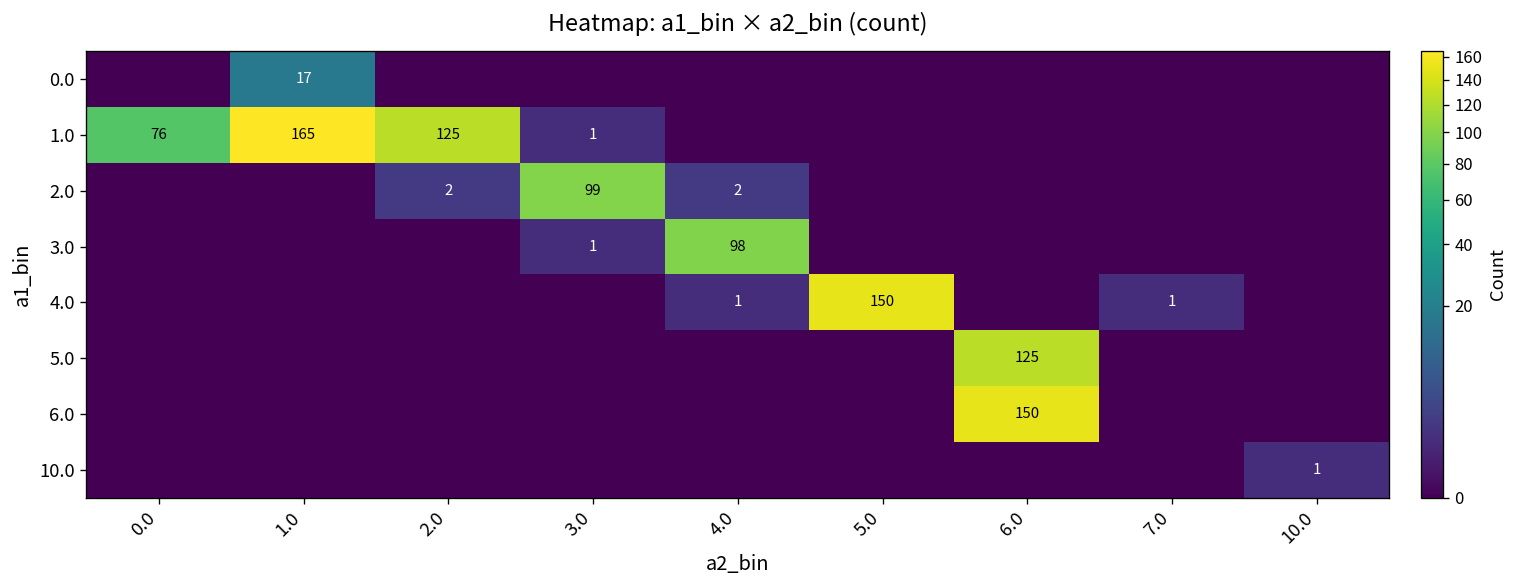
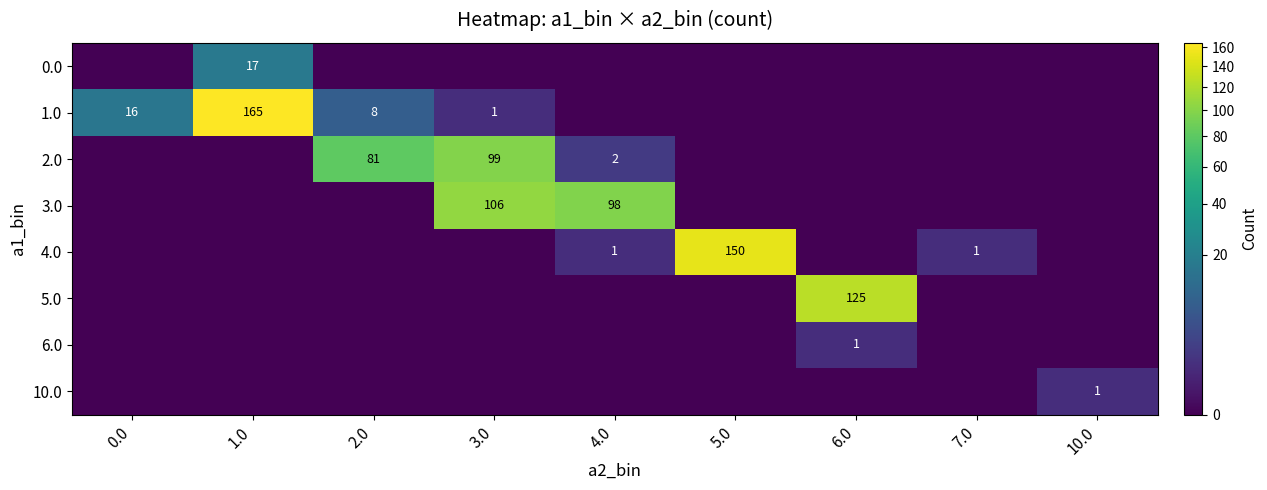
1.0, 0.0: 76 -> 16
1.0, 2.0: 125 -> 8
2.0, 2.0: 2 -> 81
3.0, 3.0: 1 -> 106
6.0, 6.0: 150 -> 1
